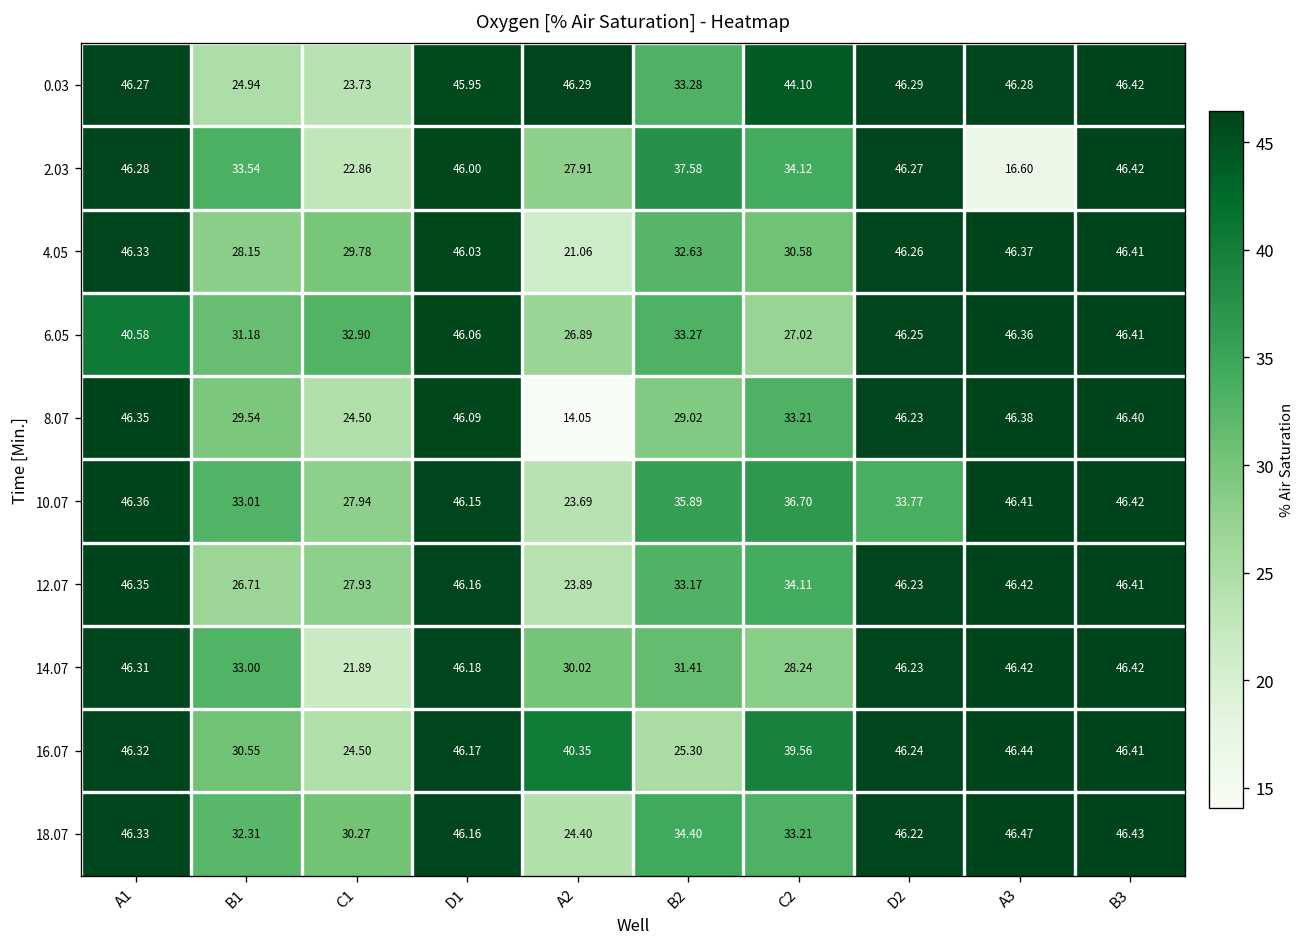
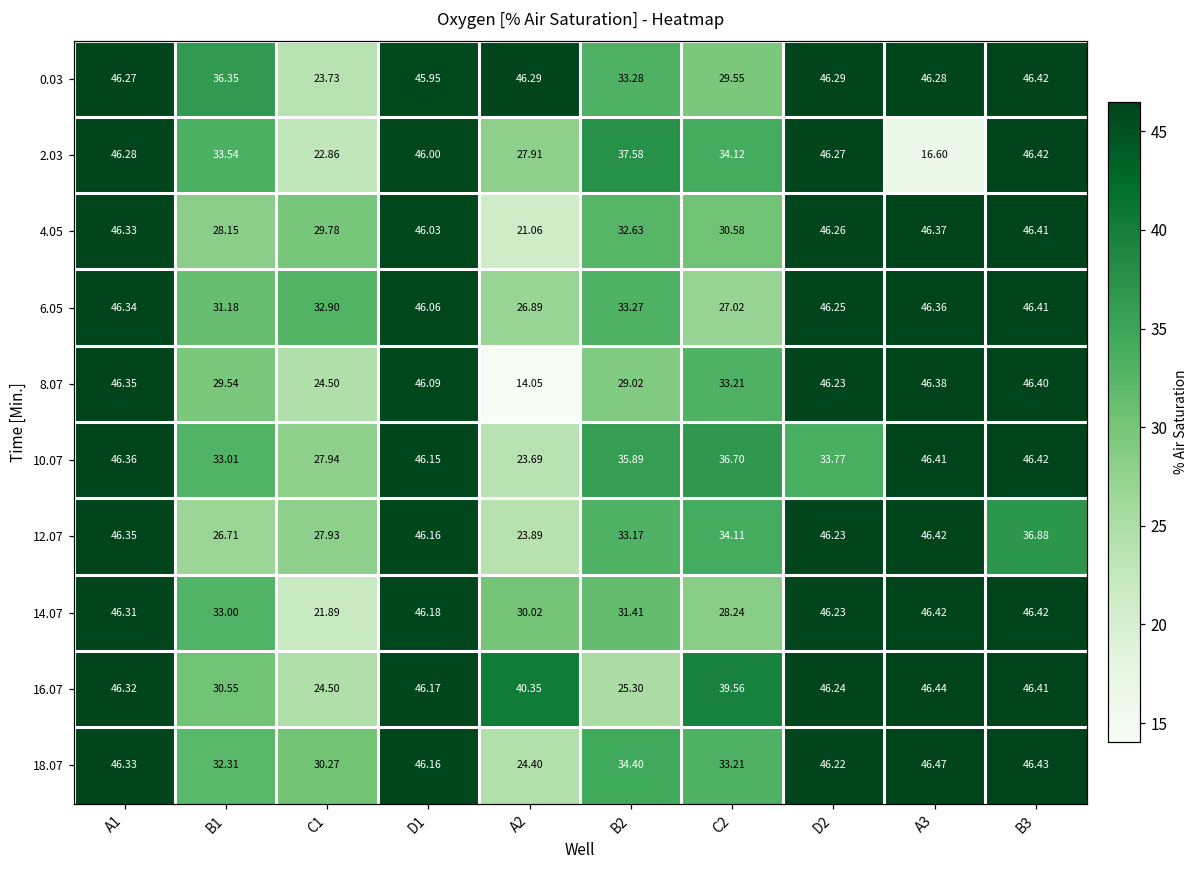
0.03, B1: 24.94 -> 36.35
0.03, C2: 44.10 -> 29.55
6.05, A1: 40.58 -> 46.34
12.07, B3: 46.41 -> 36.88
